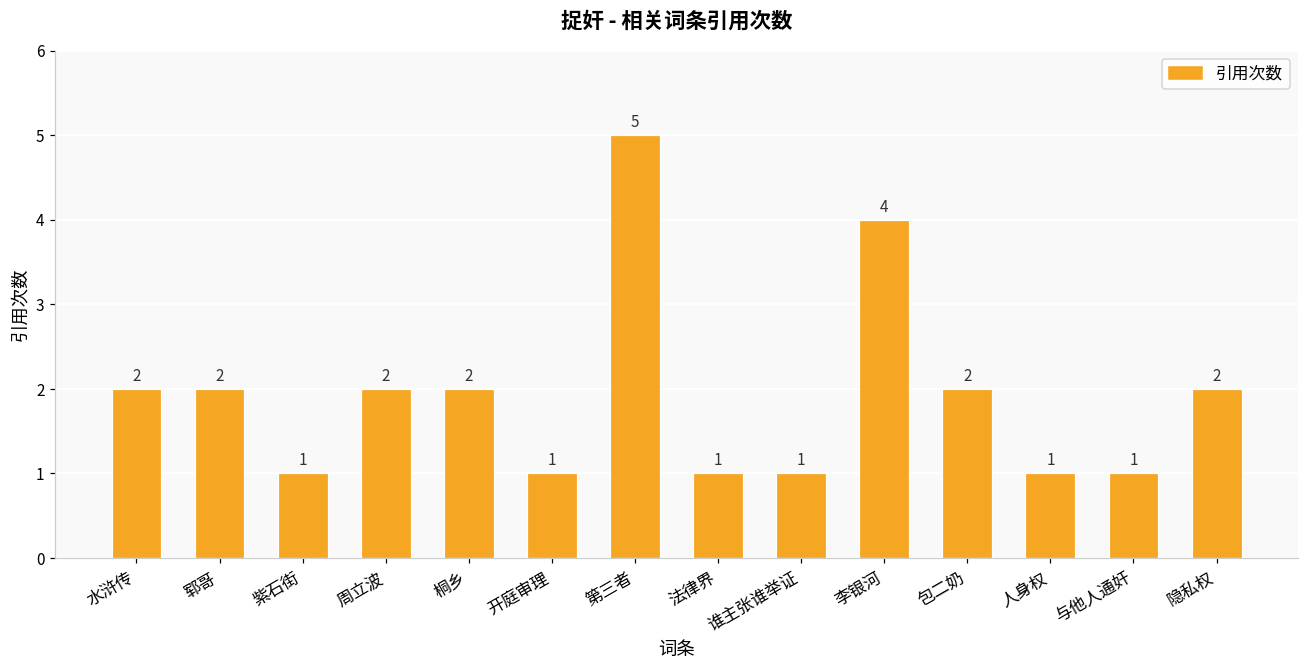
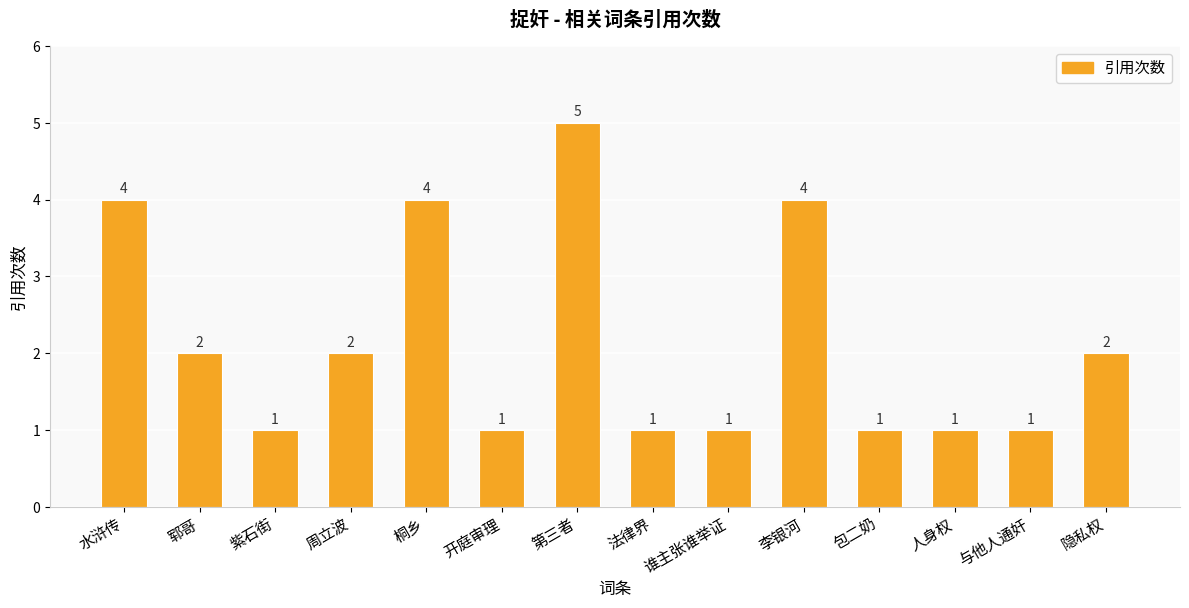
水浒传: 2 -> 4
桐乡: 2 -> 4
包二奶: 2 -> 1
